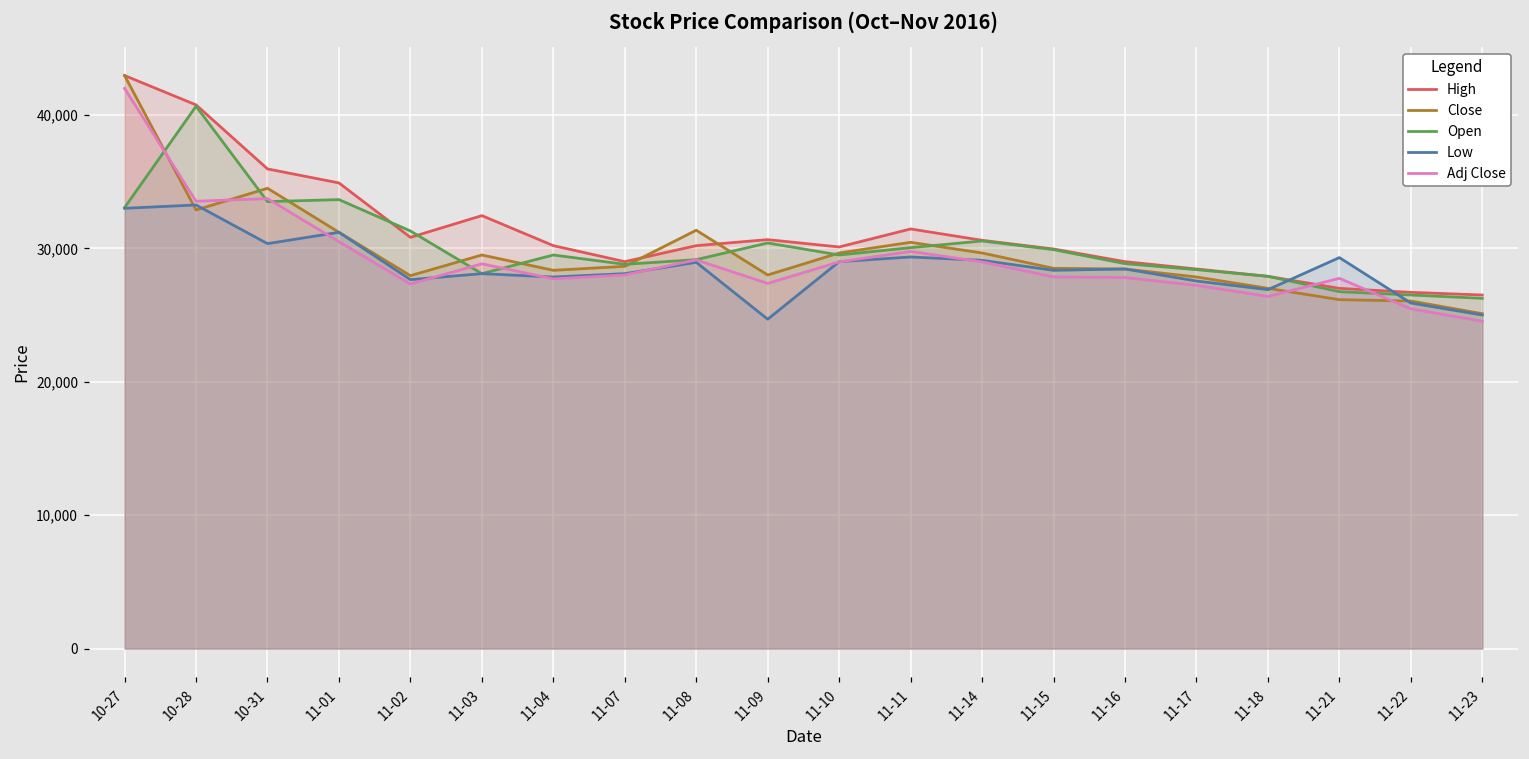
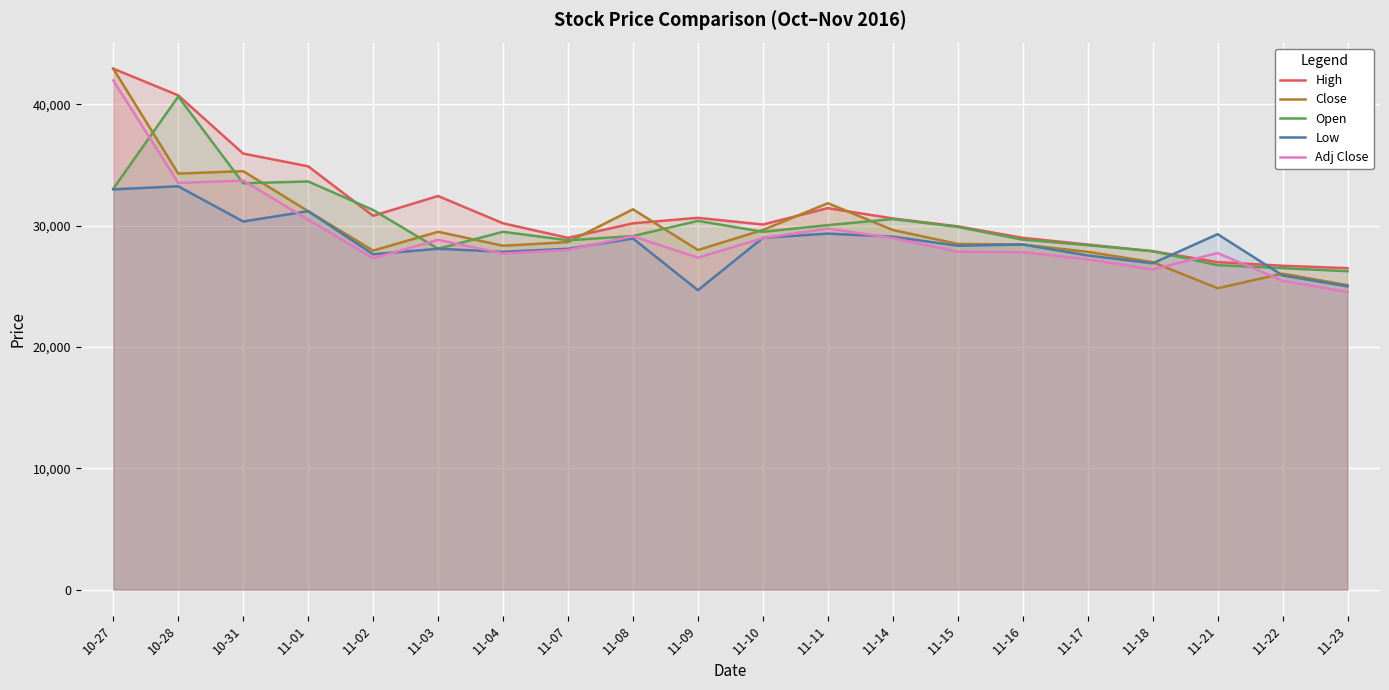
Close, 10-28: 32,900 -> 34,300
Close, 11-11: 30,500 -> 31,900
Close, 11-21: 26,200 -> 24,800
